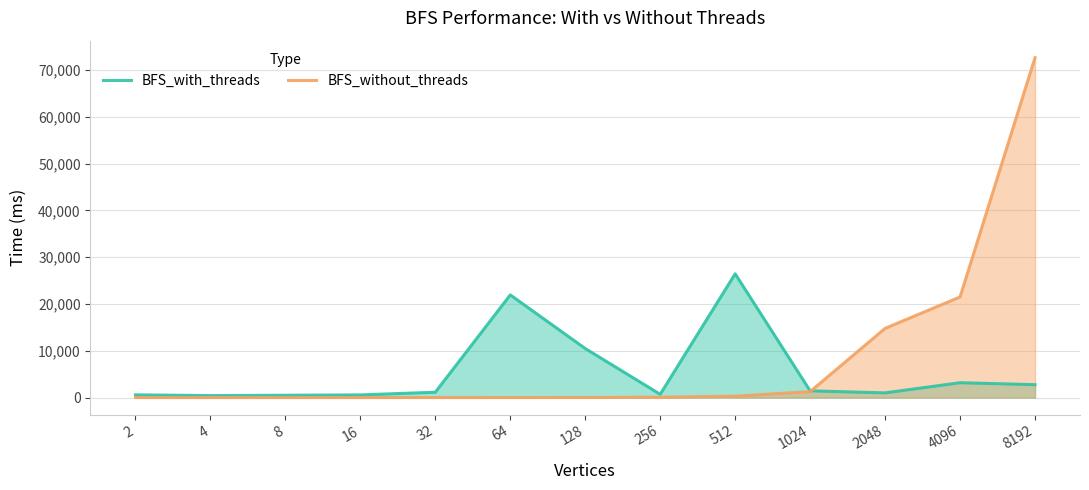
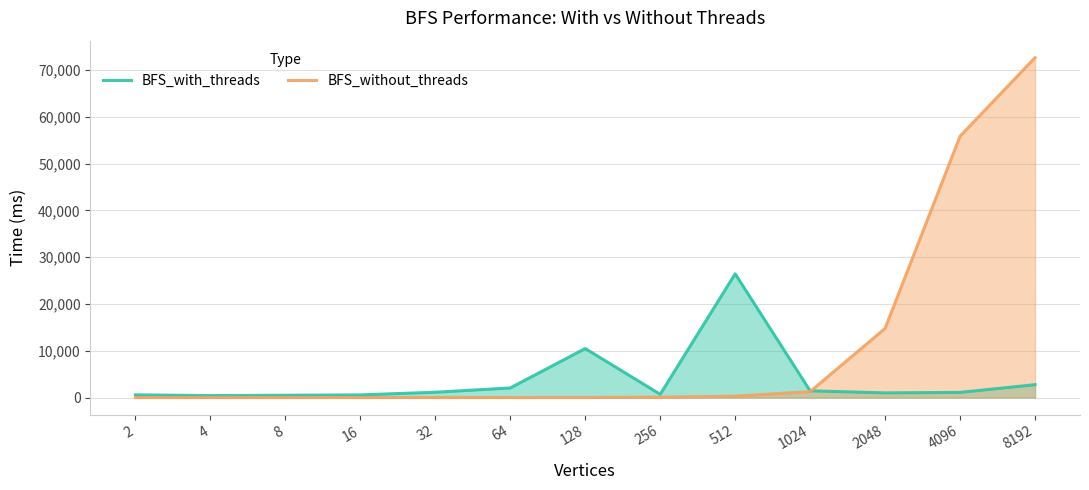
BFS_with_threads, 64: 22,000 -> 2,000
BFS_with_threads, 4096: 3,000 -> 1,000
BFS_without_threads, 4096: 21,000 -> 56,000
